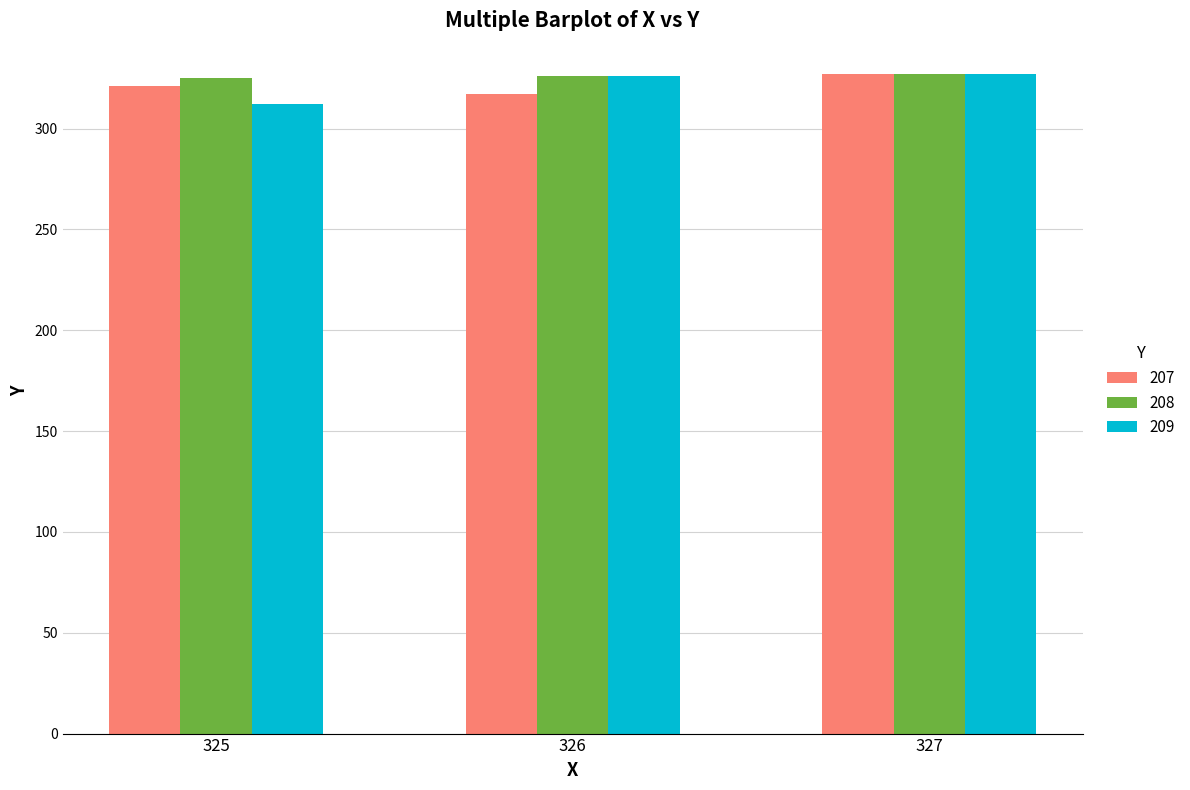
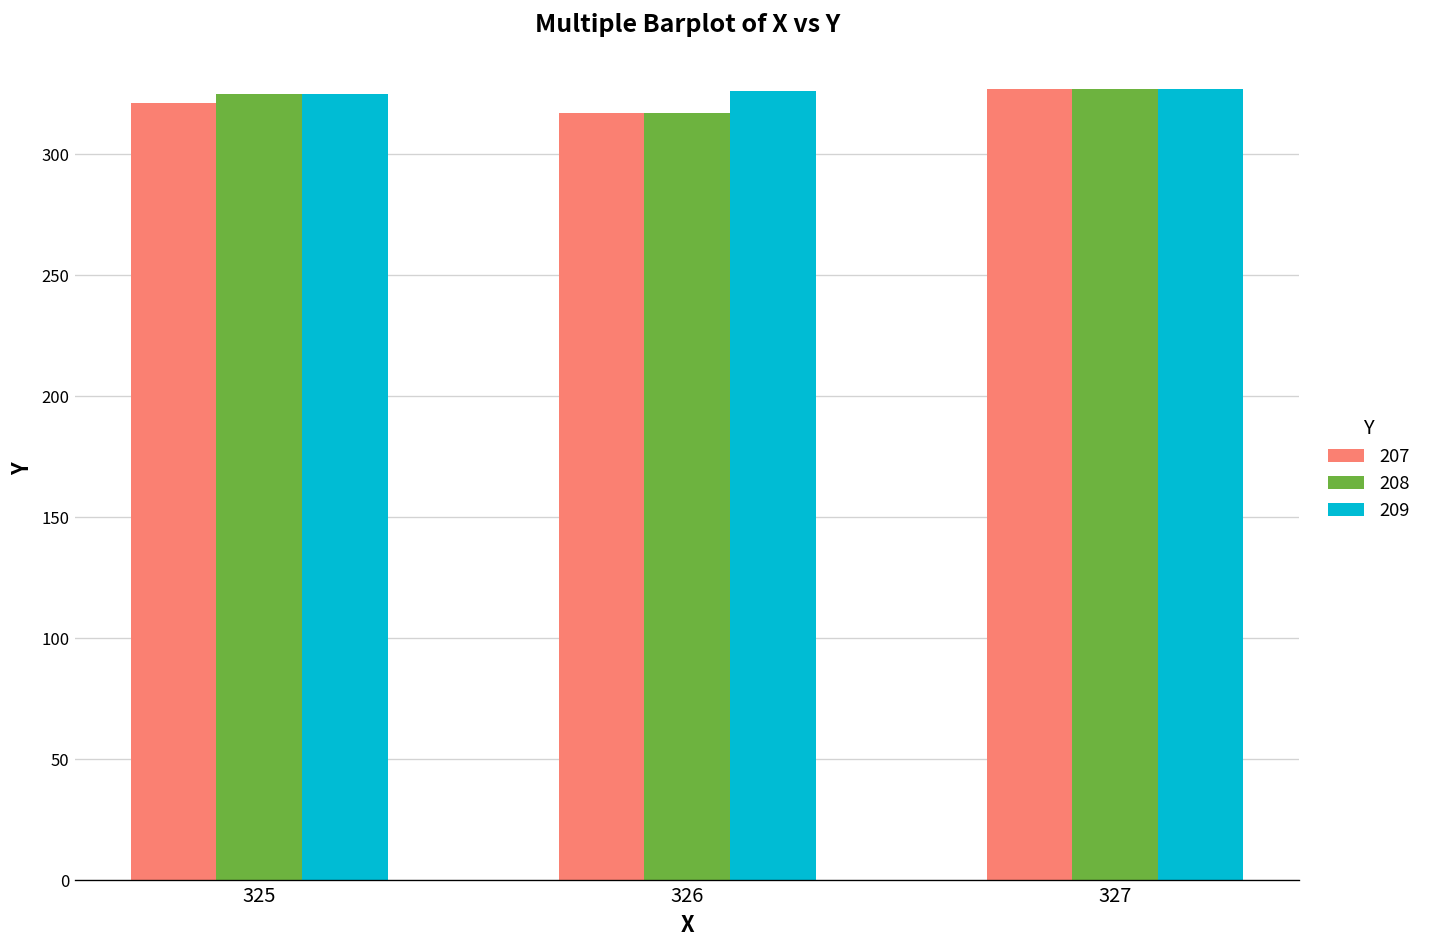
209, 325: 312 -> 325
208, 326: 326 -> 317
